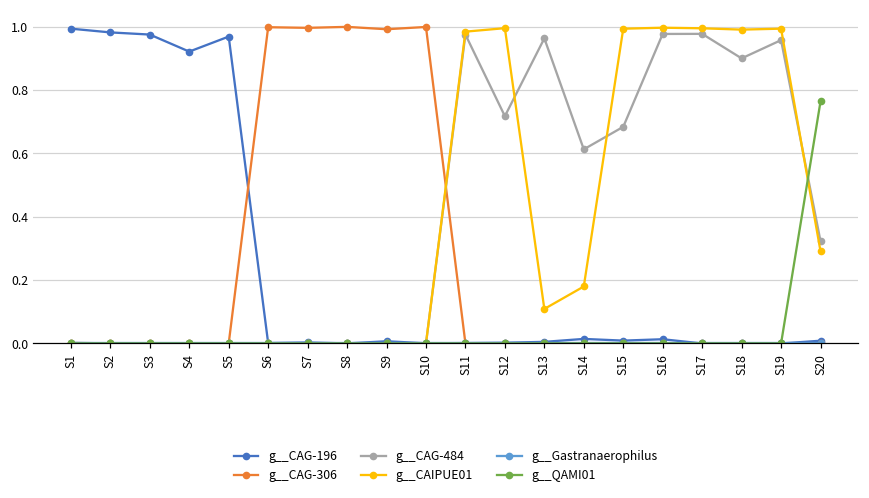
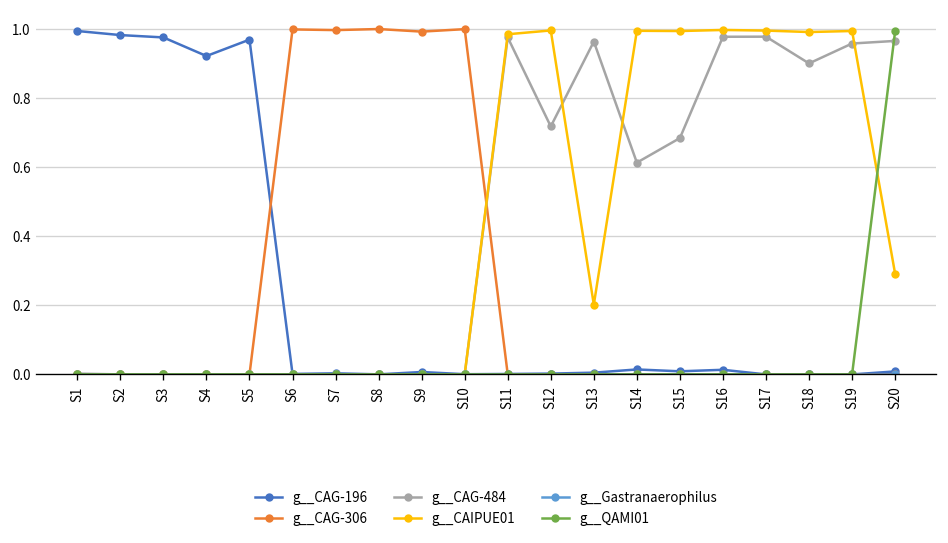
g__CAIPUE01, S13: 0.11 -> 0.20
g__CAIPUE01, S14: 0.18 -> 0.99
g__CAG-484, S20: 0.32 -> 0.97
g__QAMI01, S20: 0.76 -> 0.99
